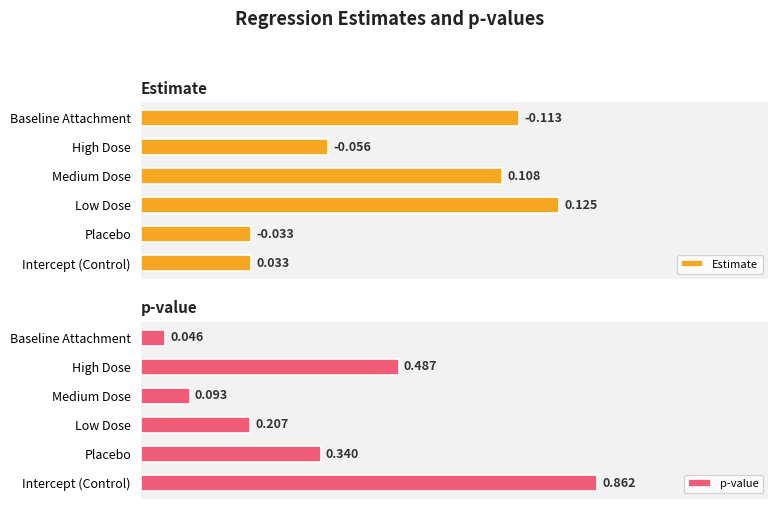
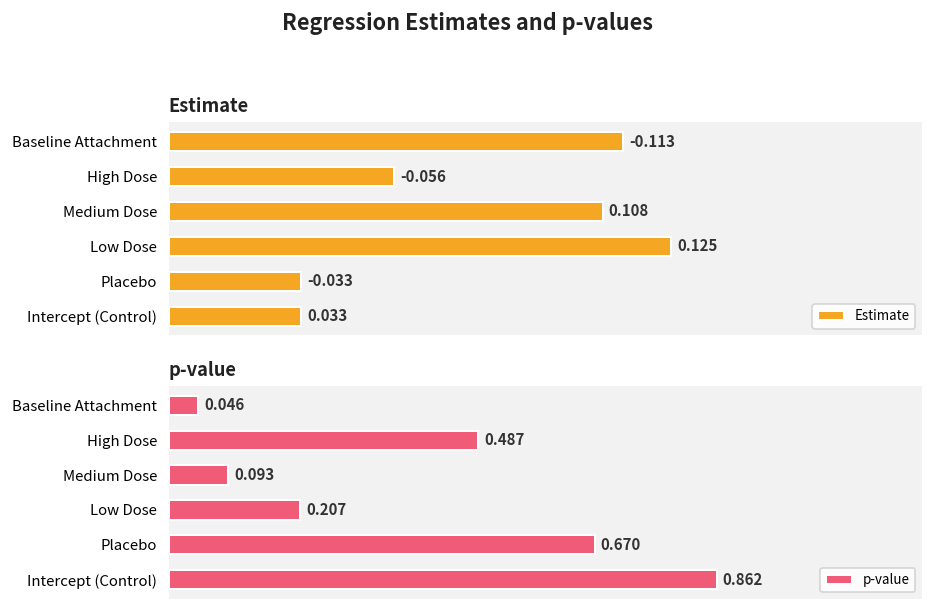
p-value, Placebo: 0.340 -> 0.670
